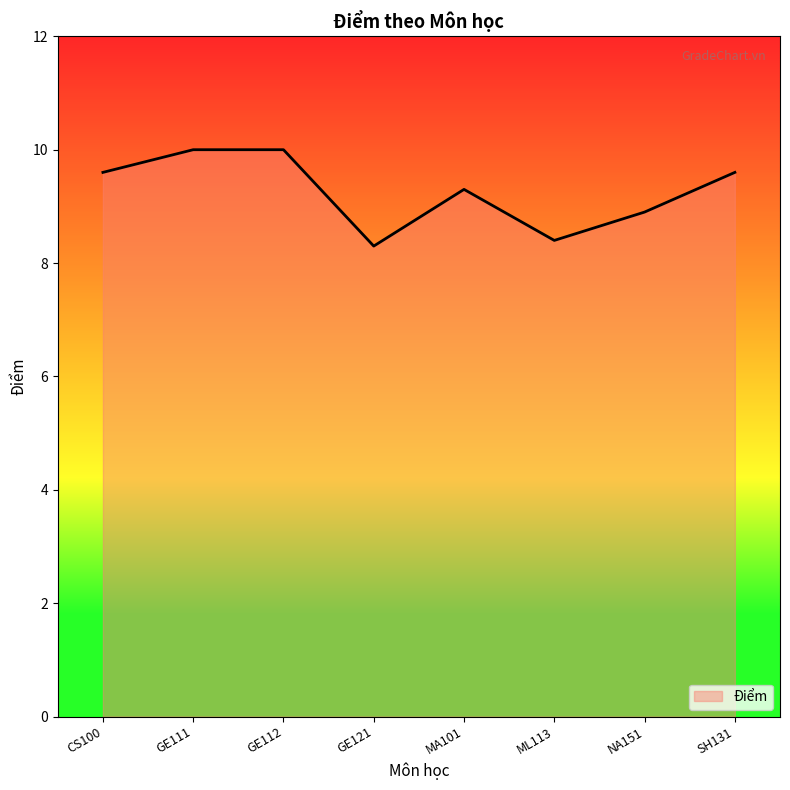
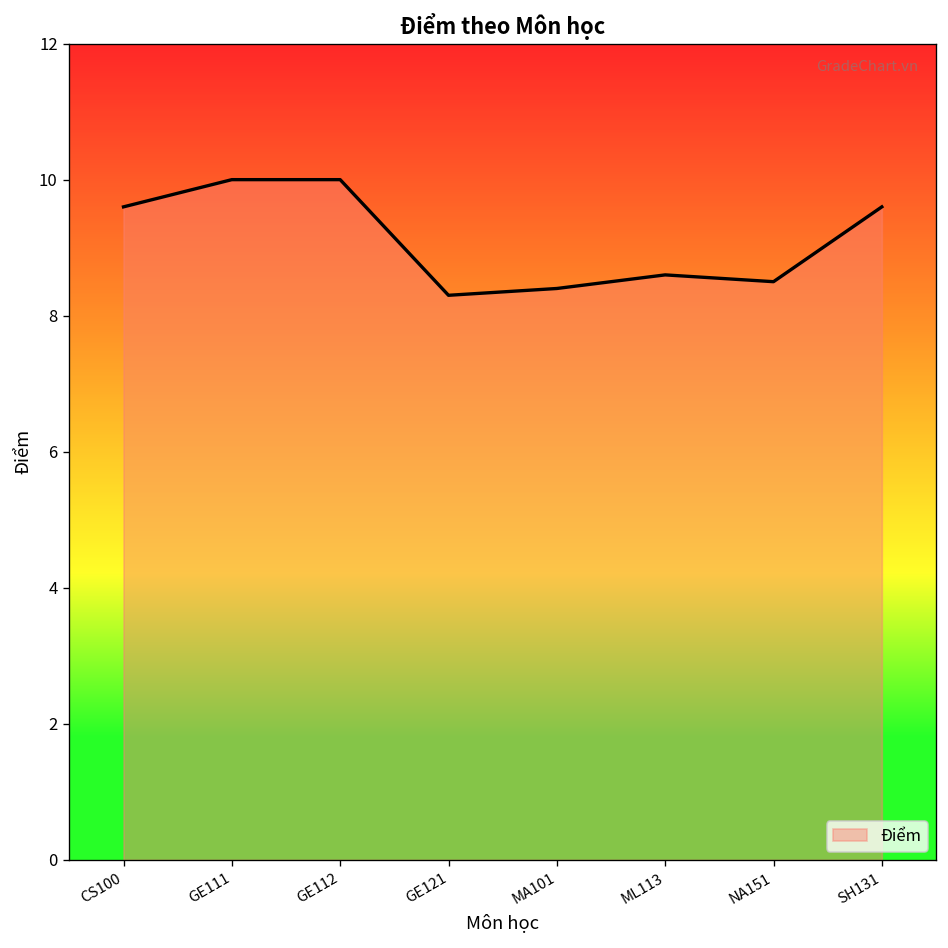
MA101: 9.3 -> 8.4
ML113: 8.4 -> 8.6
NA151: 8.9 -> 8.5
